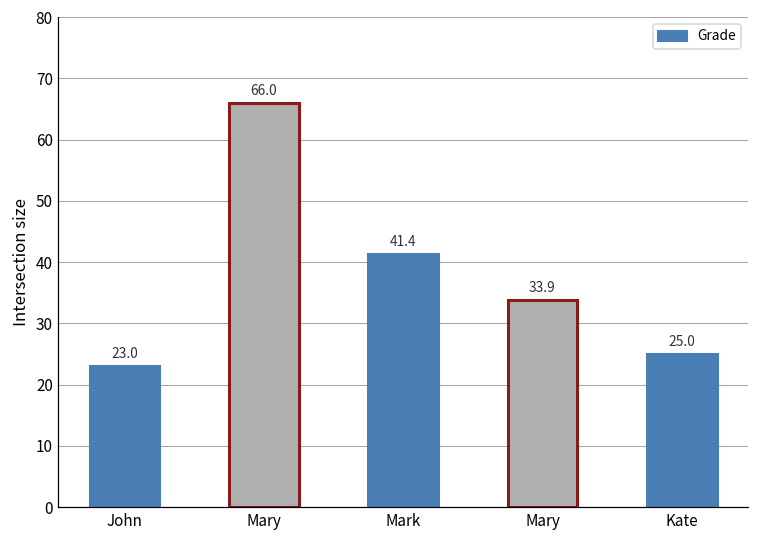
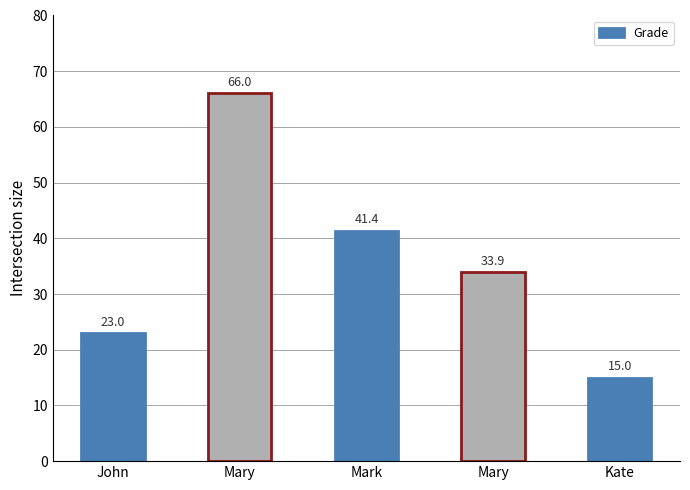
Kate: 25.0 -> 15.0
